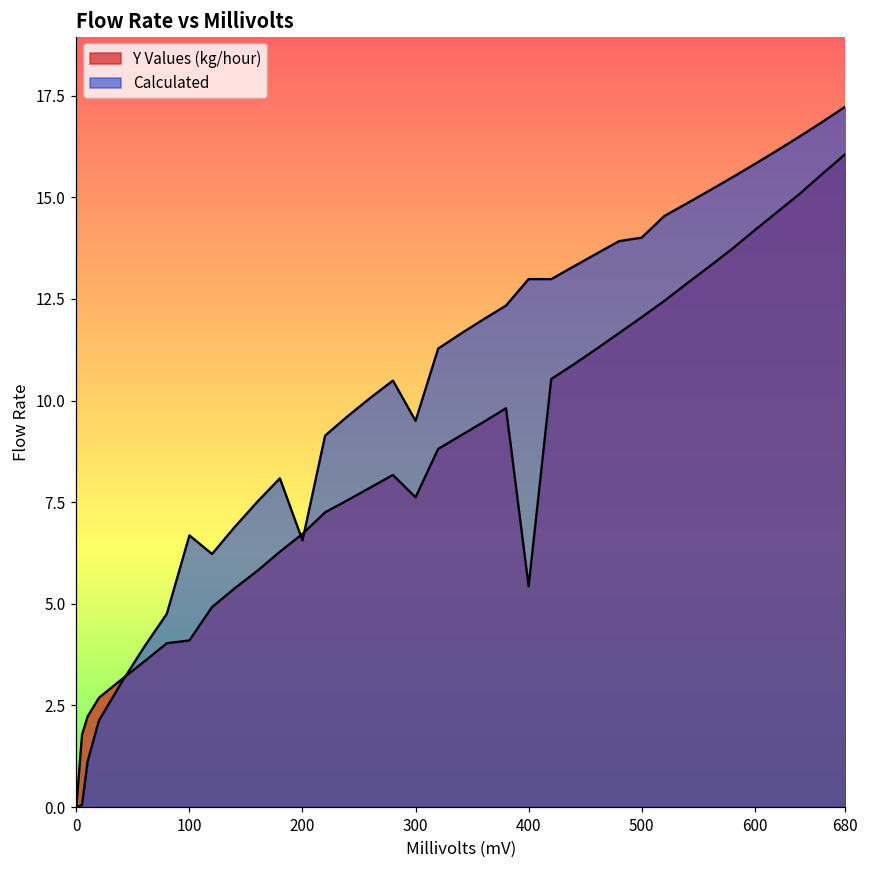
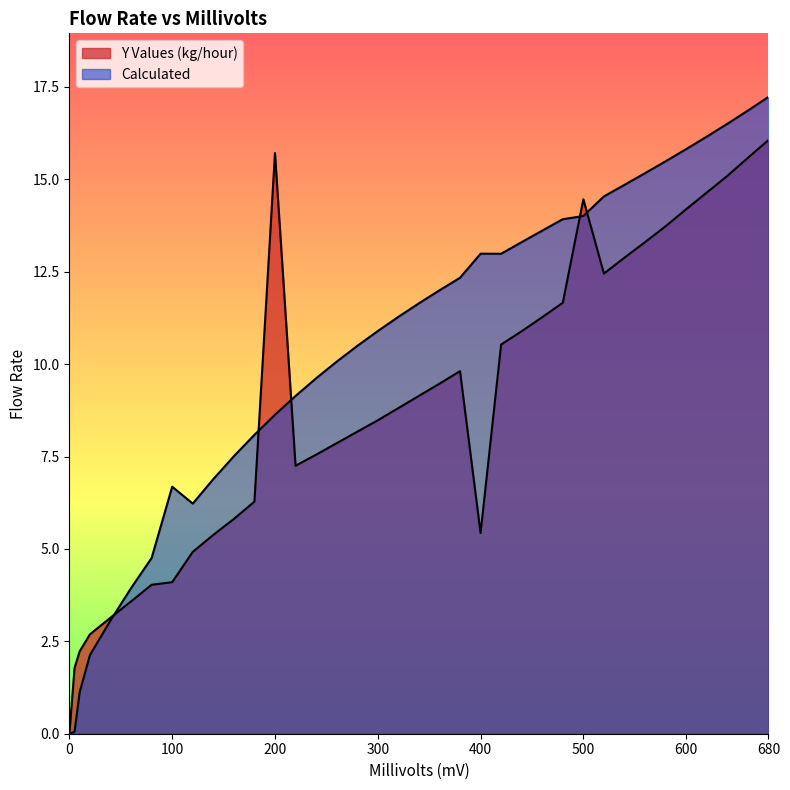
Y Values (kg/hour), 200: 6.7 -> 15.7
Calculated, 200: 6.6 -> 8.6
Y Values (kg/hour), 300: 7.6 -> 8.5
Calculated, 300: 9.5 -> 10.9
Y Values (kg/hour), 500: 12.1 -> 14.5
